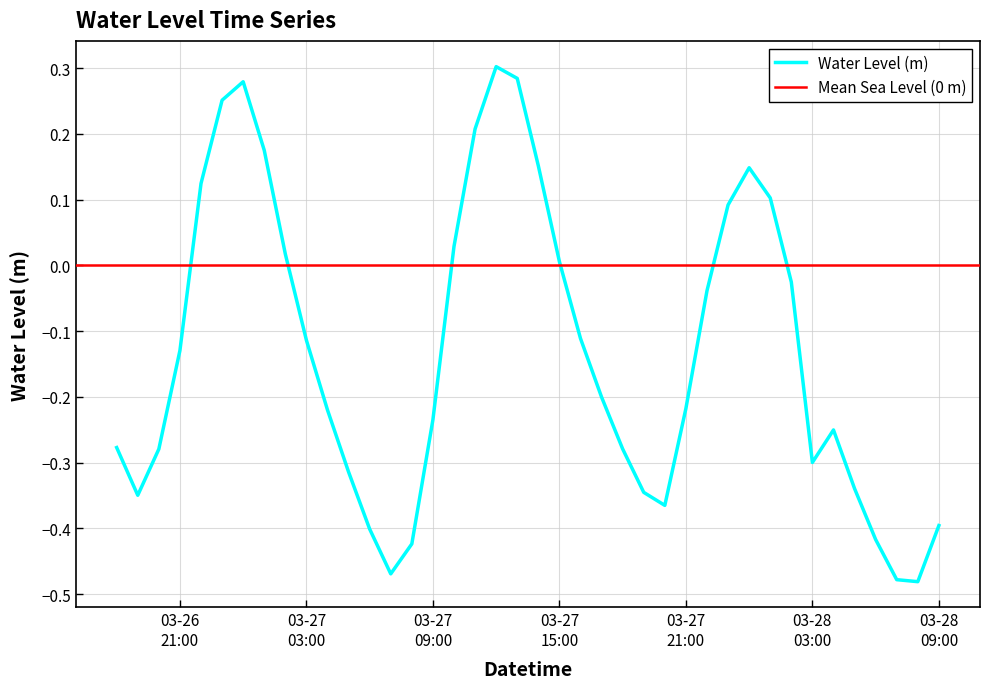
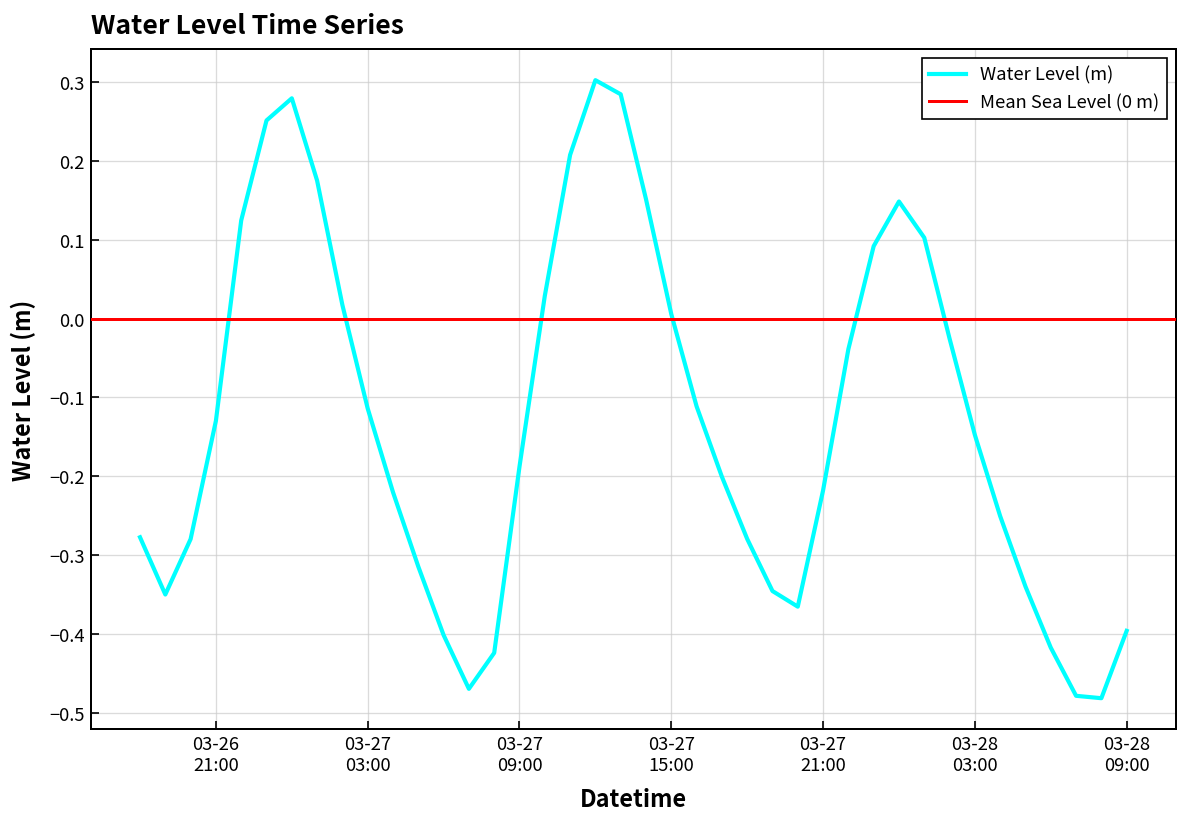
03-27 09:00: -0.23 -> -0.19
03-28 03:00: -0.30 -> -0.15
